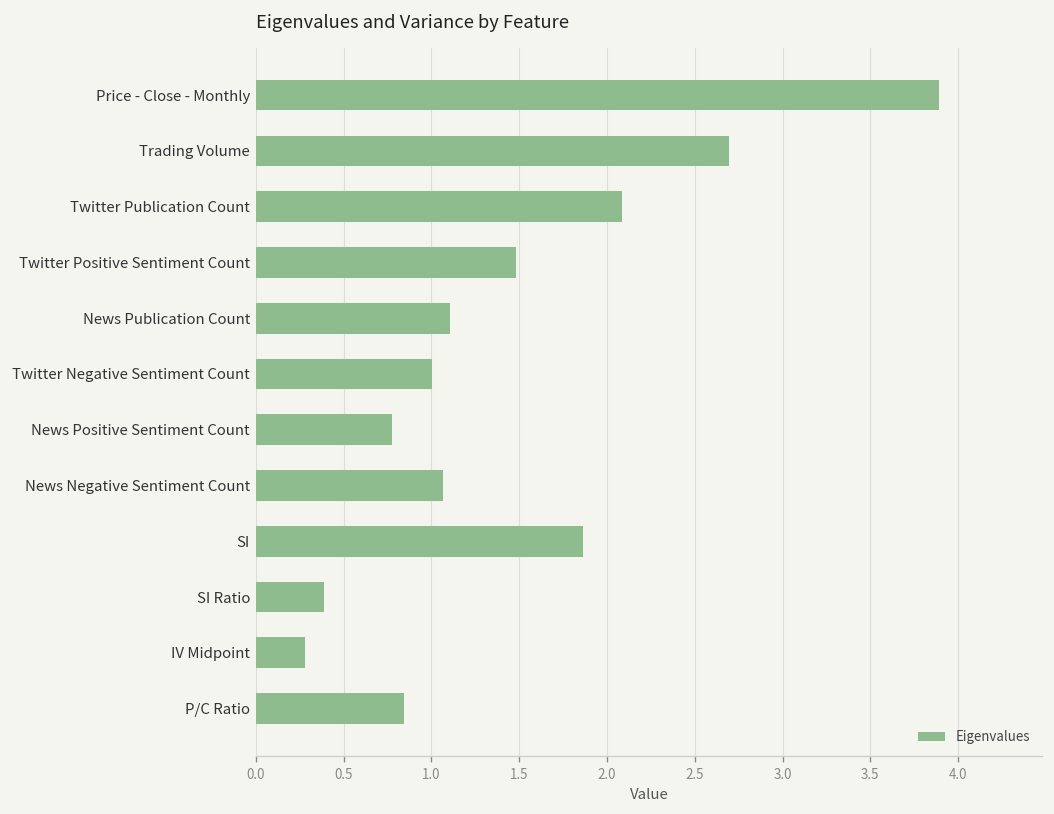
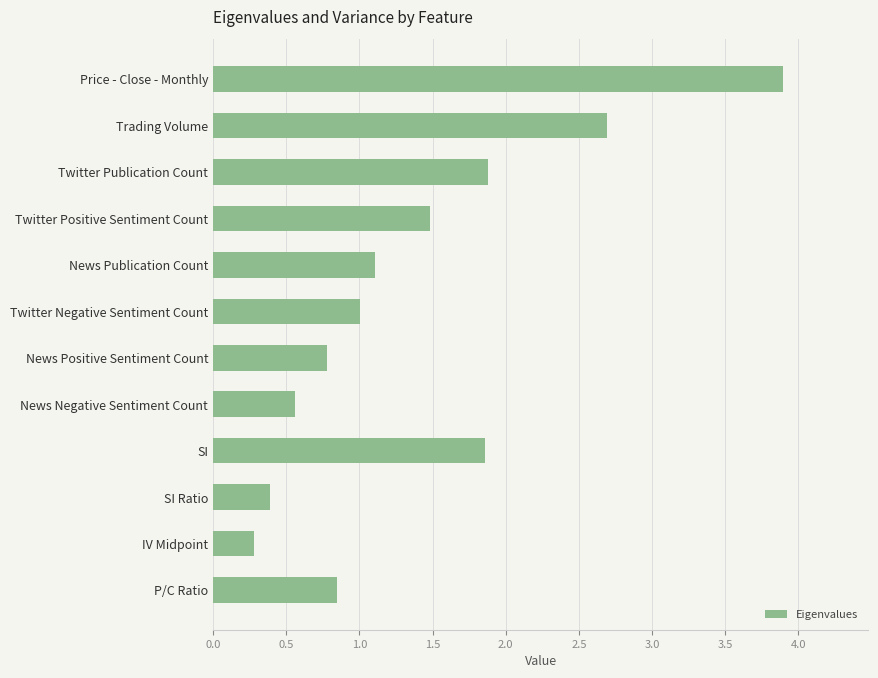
Twitter Publication Count: 2.08 -> 1.88
News Negative Sentiment Count: 1.07 -> 0.56
